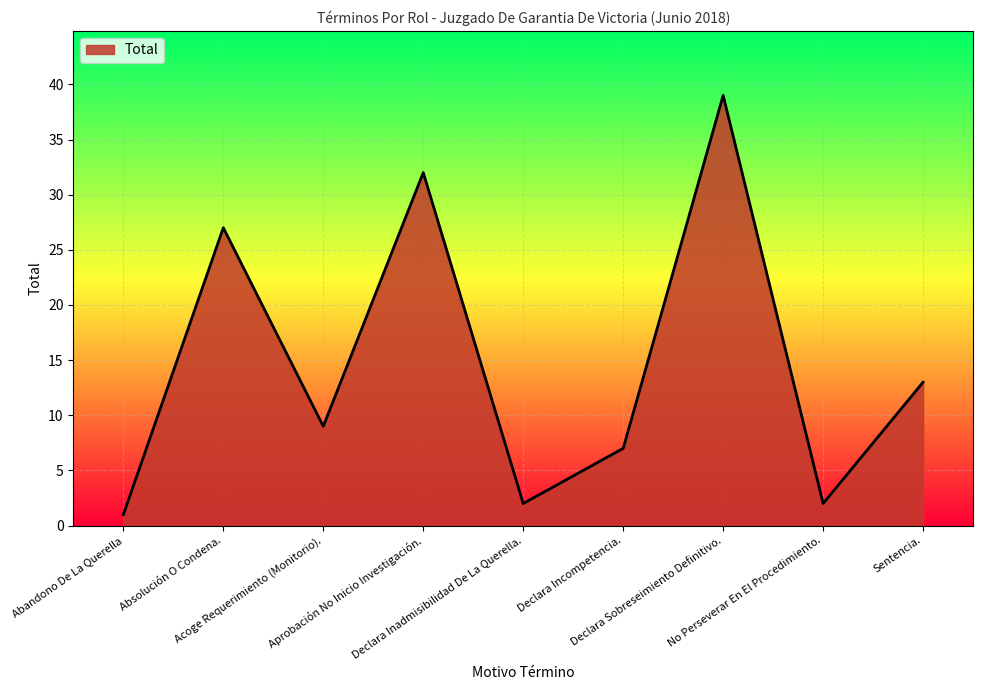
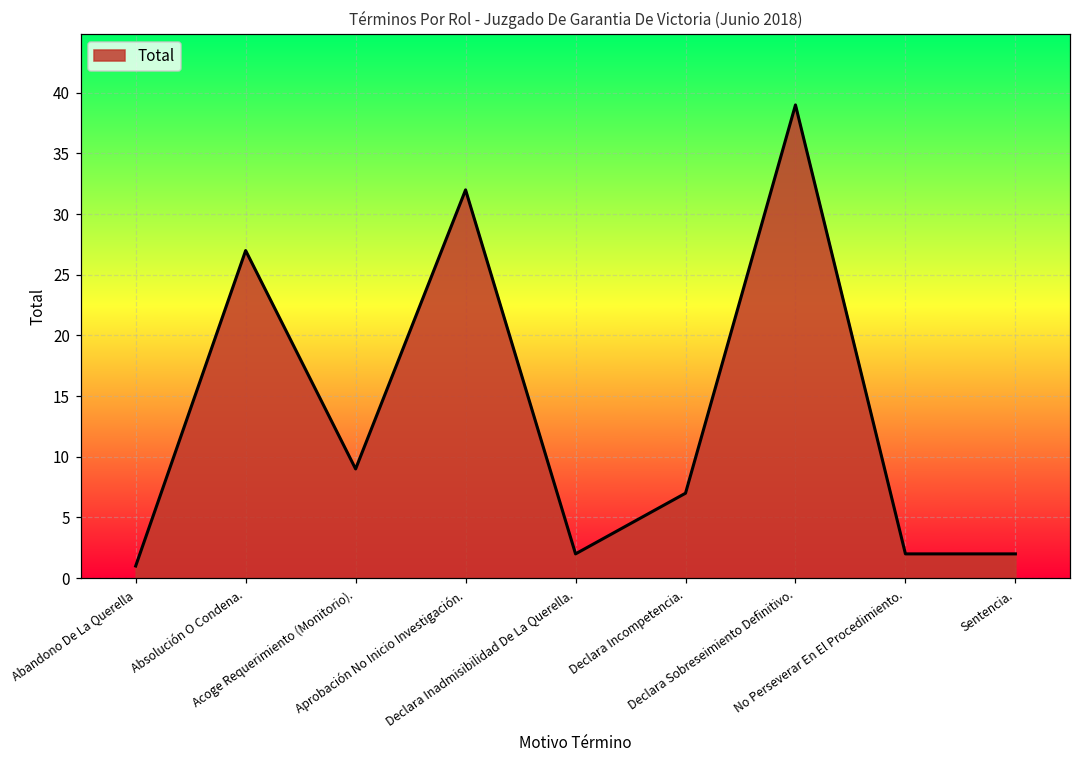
Sentencia.: 13 -> 2
